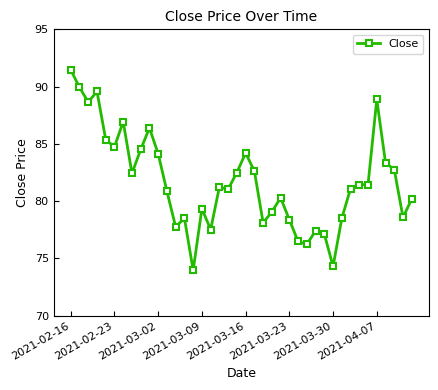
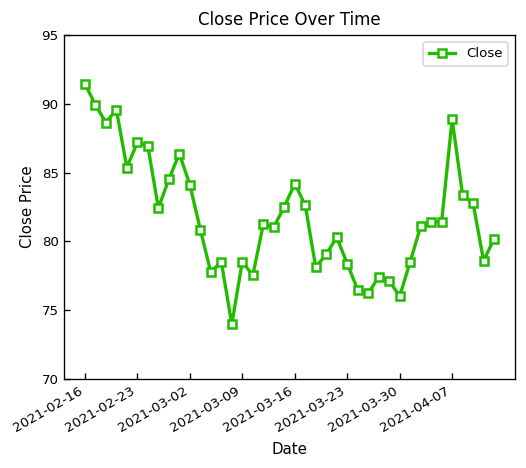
2021-02-23: 84.7 -> 87.2
2021-03-09: 79.3 -> 78.5
2021-03-30: 74.3 -> 76.0
